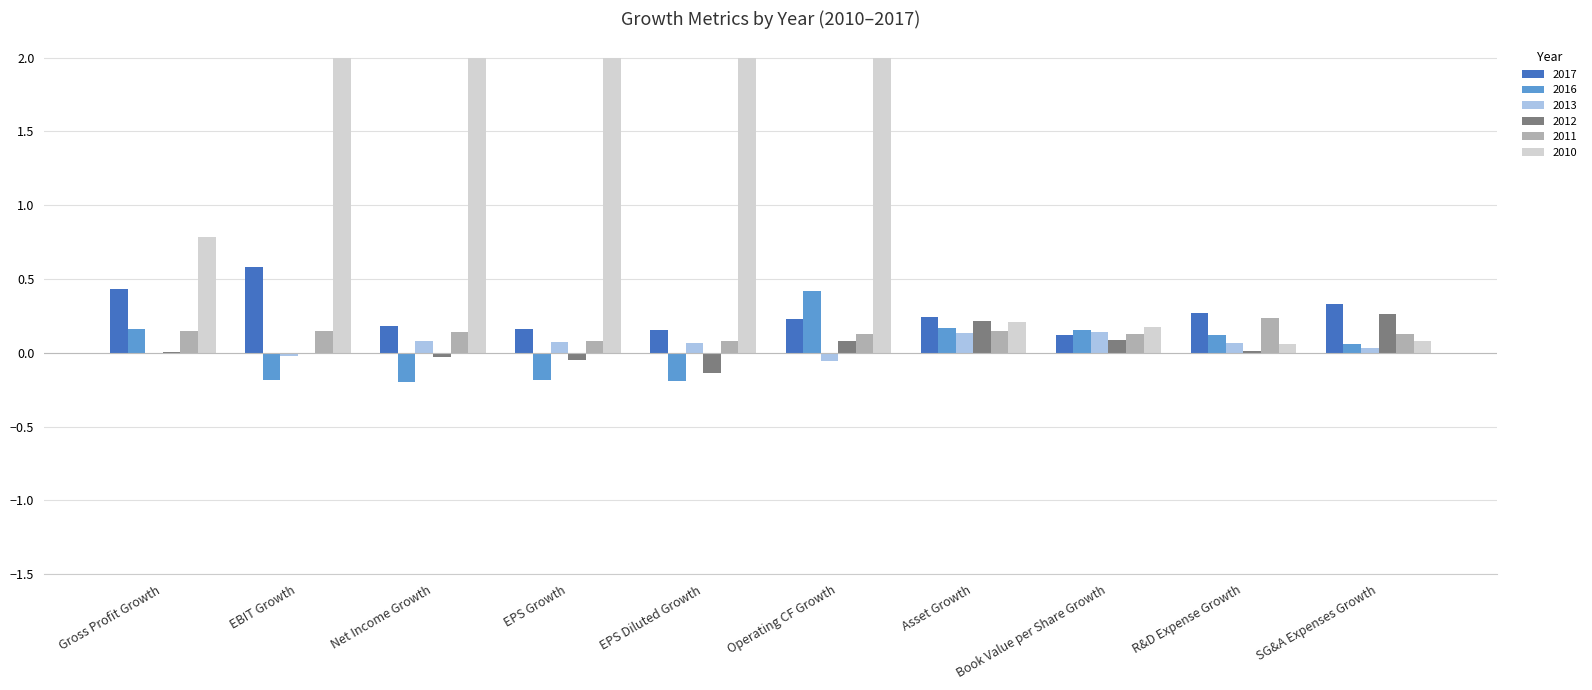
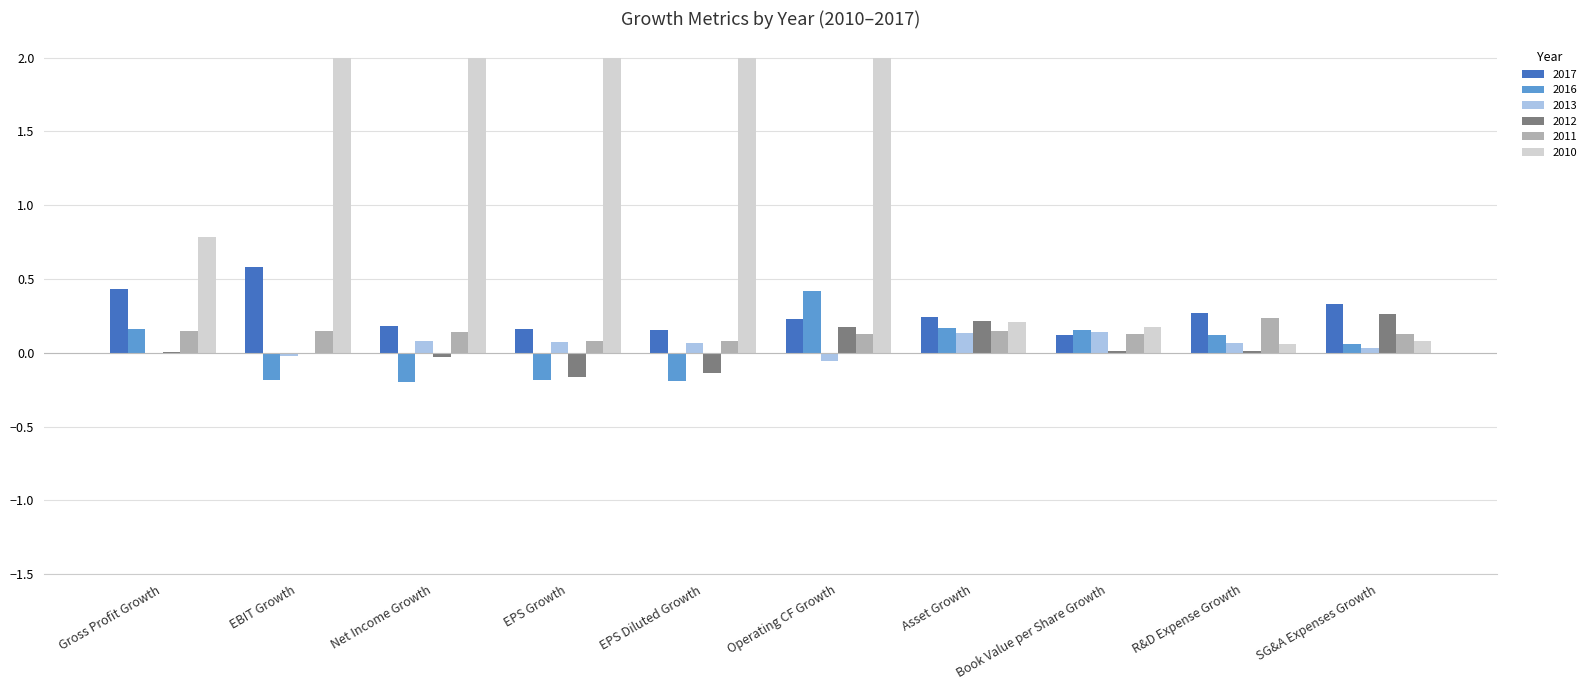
2012, EPS Growth: -0.05 -> -0.16
2012, Operating CF Growth: 0.08 -> 0.17
2012, Book Value per Share Growth: 0.09 -> 0.01
